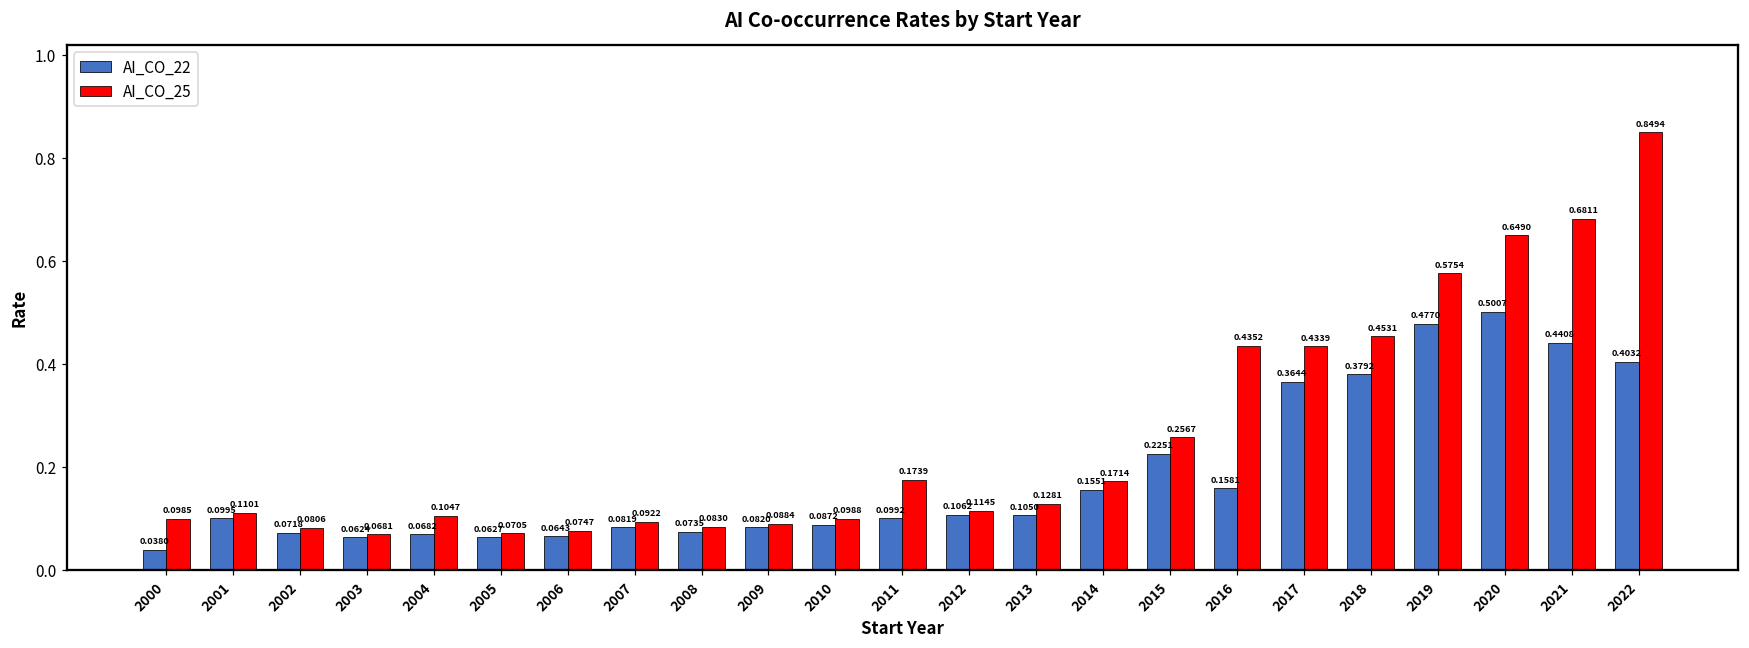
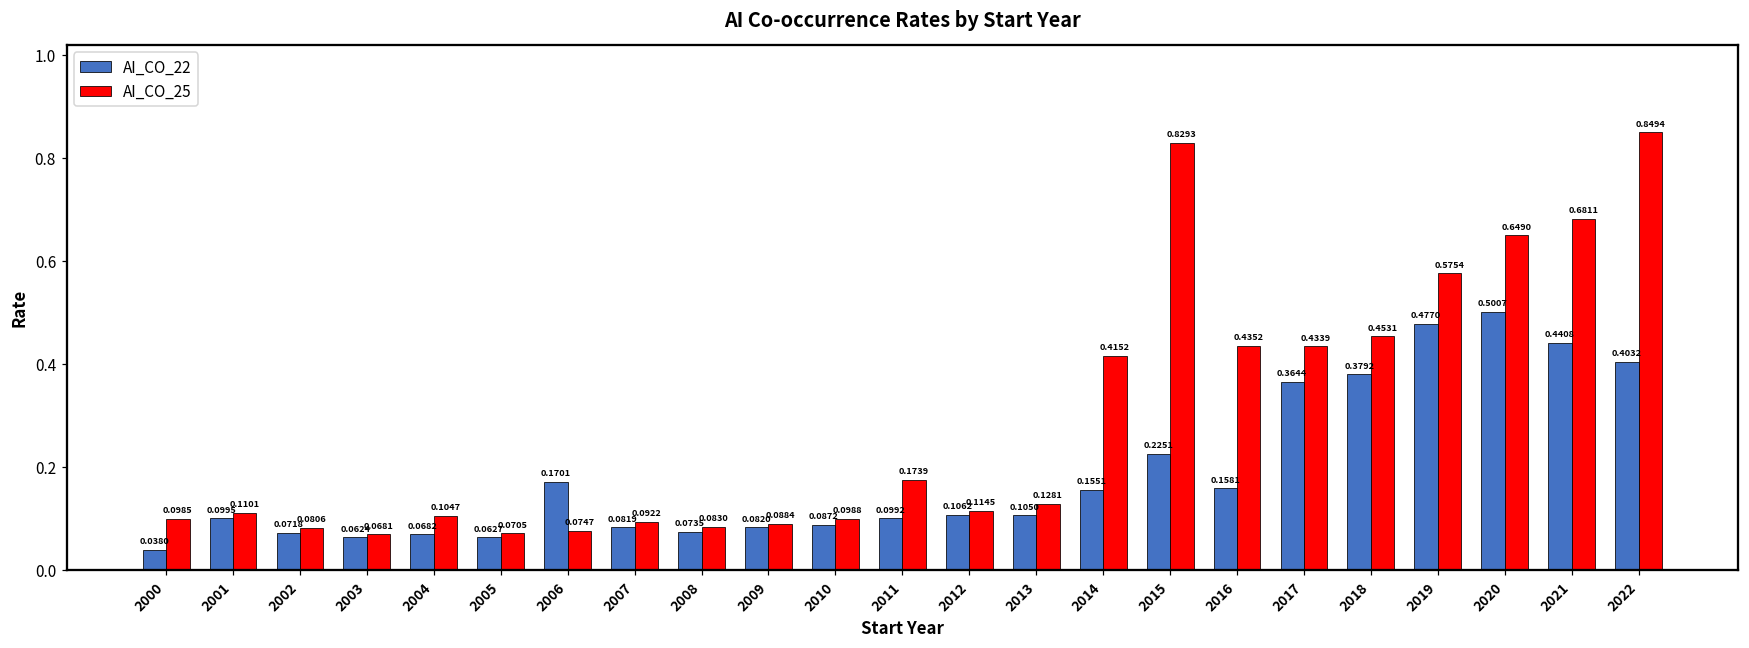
AI_CO_22, 2006: 0.0643 -> 0.1701
AI_CO_25, 2014: 0.1714 -> 0.4152
AI_CO_25, 2015: 0.2567 -> 0.8293
